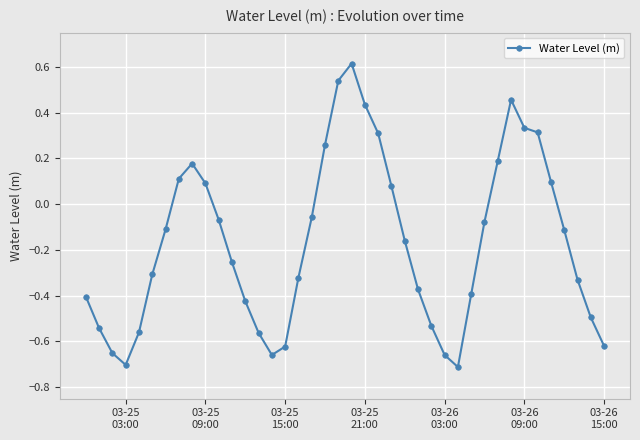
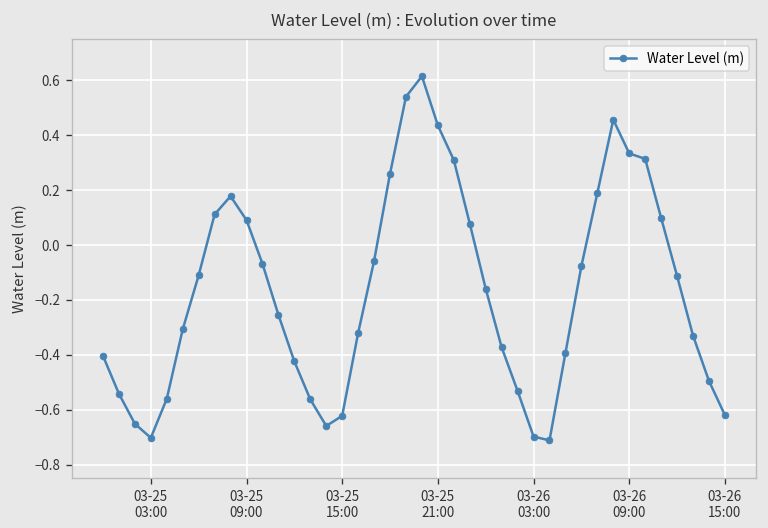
03-26 03:00: -0.66 -> -0.70
